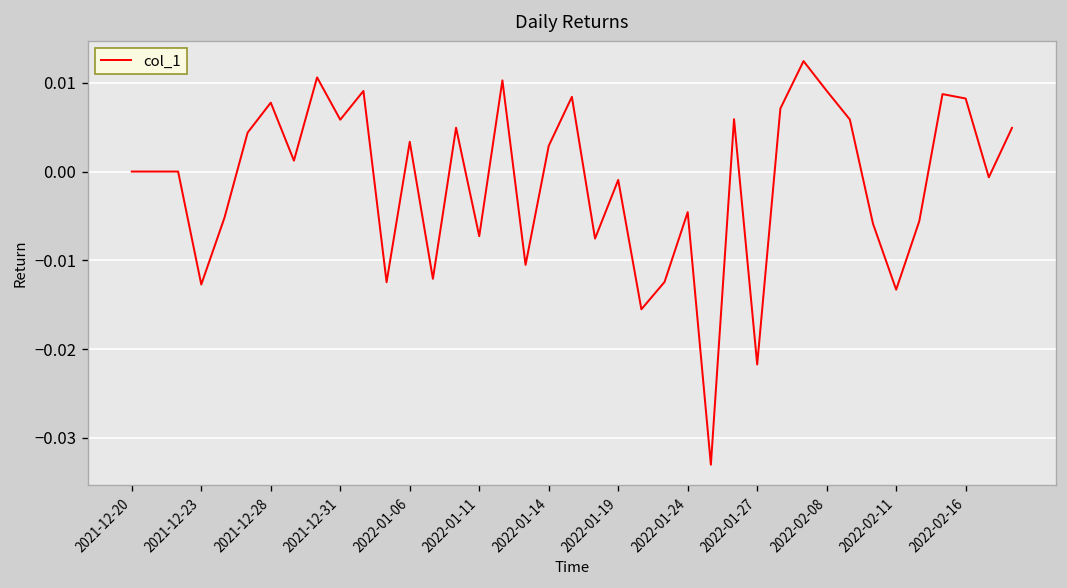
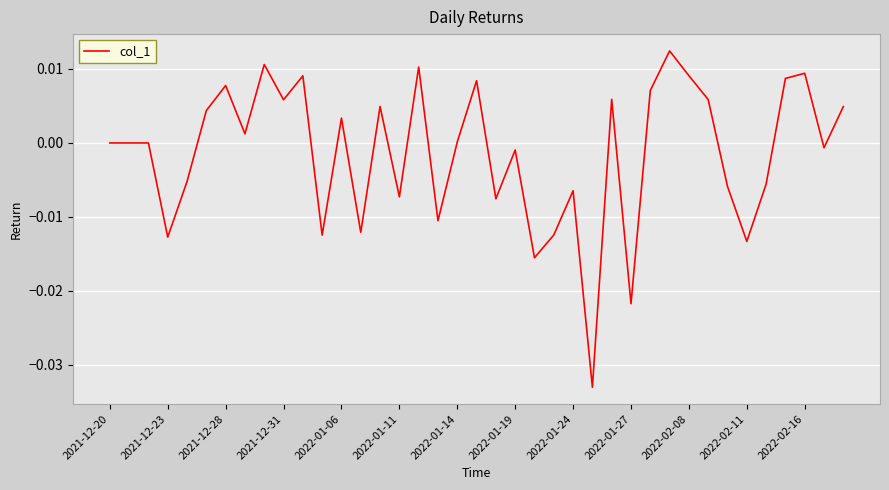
2022-01-14: 0.003 -> 0.000
2022-01-24: -0.005 -> -0.006
2022-02-16: 0.008 -> 0.009
